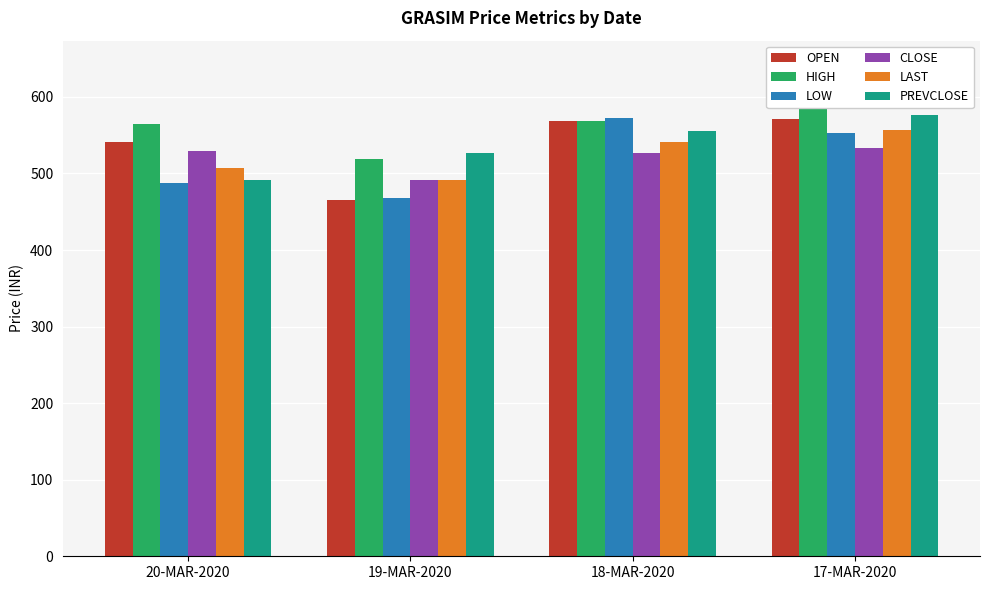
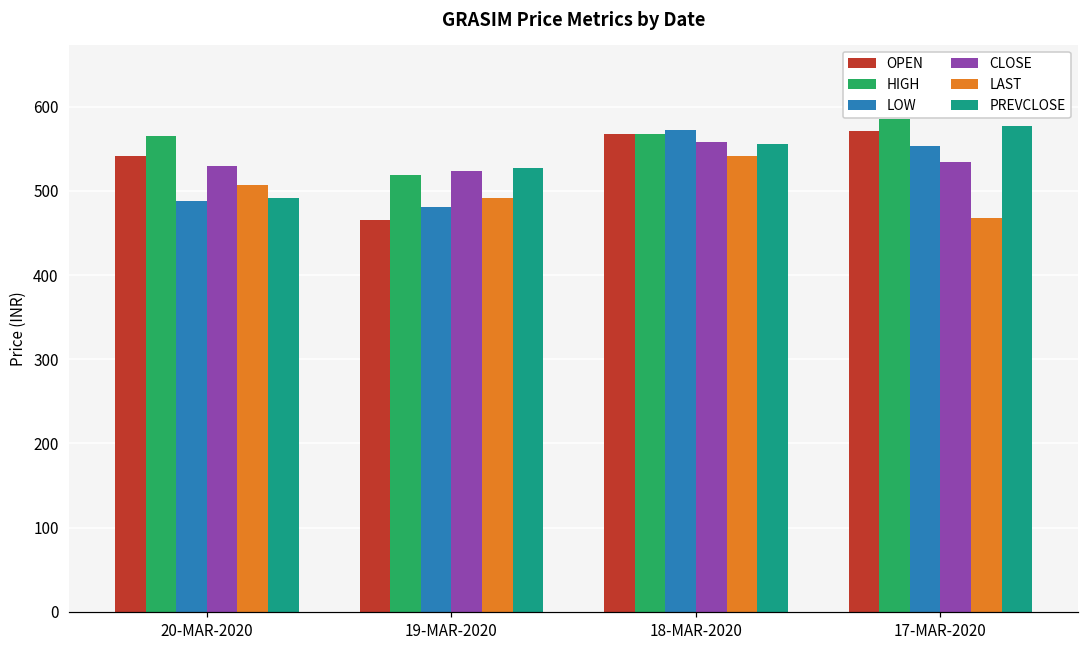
LOW, 19-MAR-2020: 470 -> 480
CLOSE, 19-MAR-2020: 490 -> 520
CLOSE, 18-MAR-2020: 530 -> 560
LAST, 17-MAR-2020: 560 -> 470
